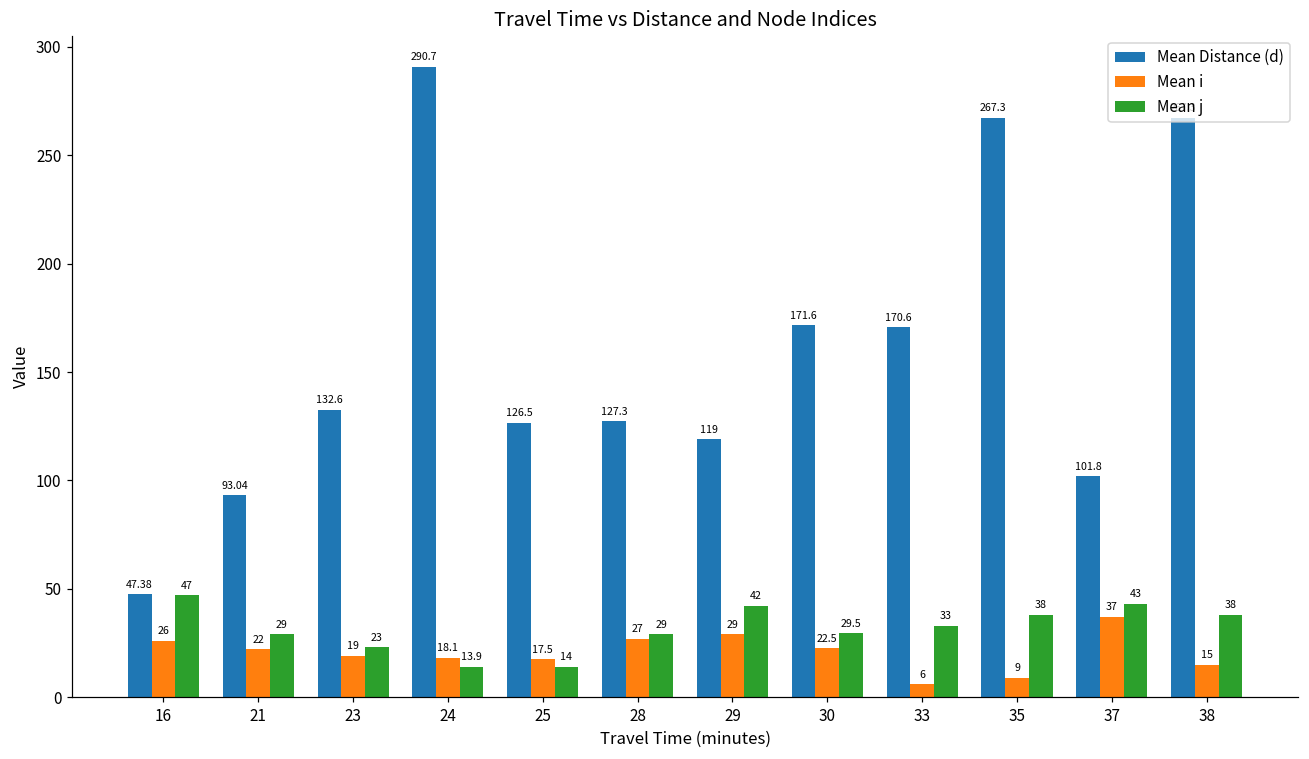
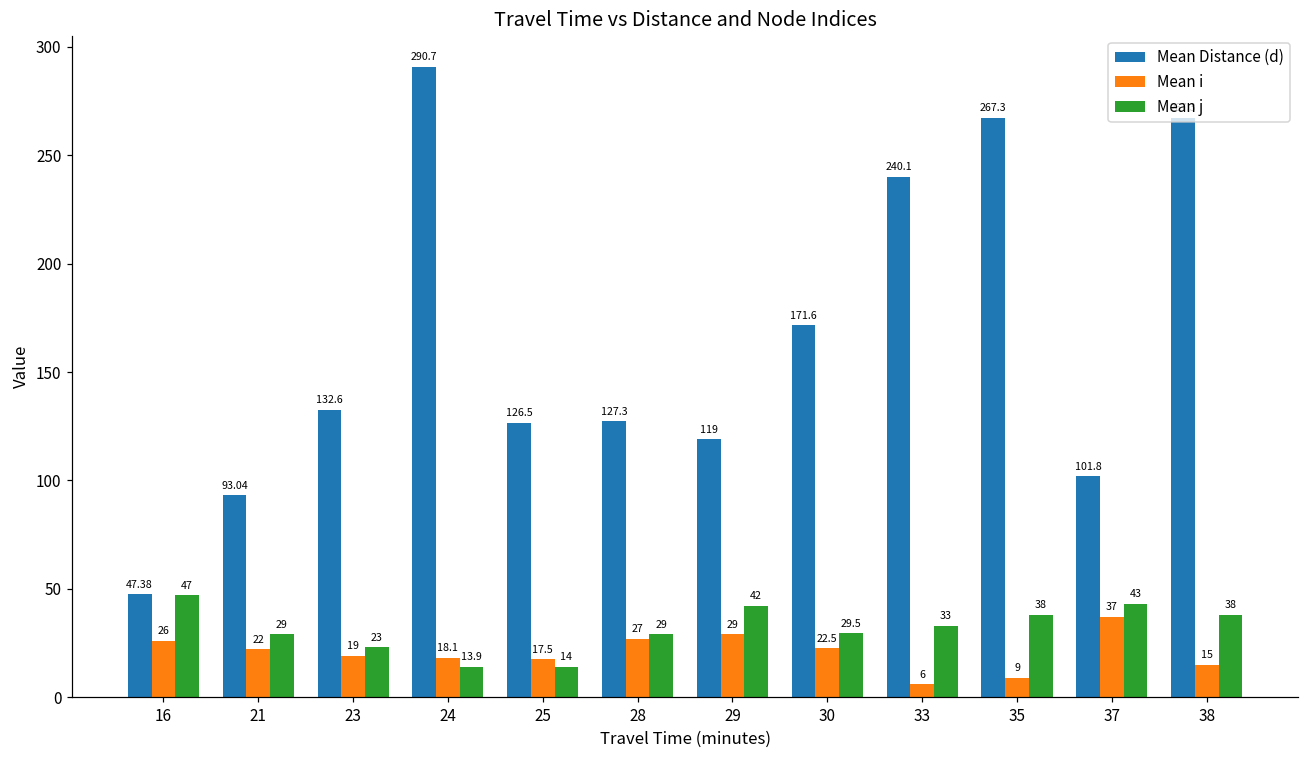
Mean Distance (d), 33: 170.6 -> 240.1
